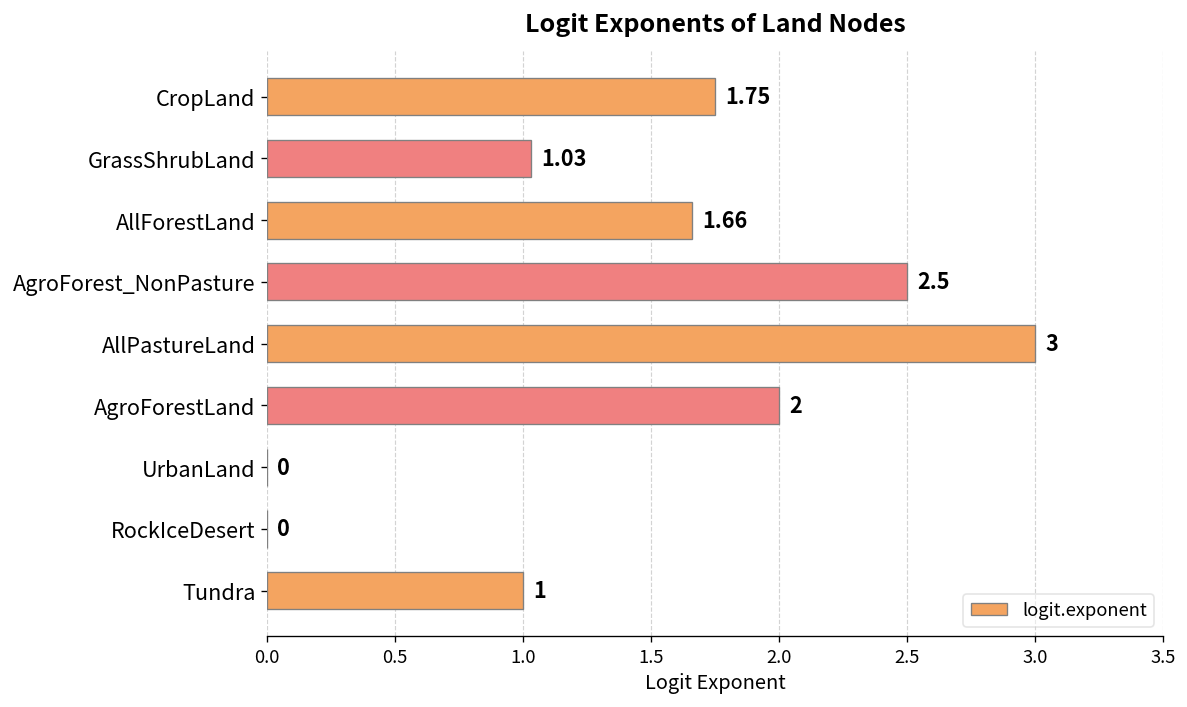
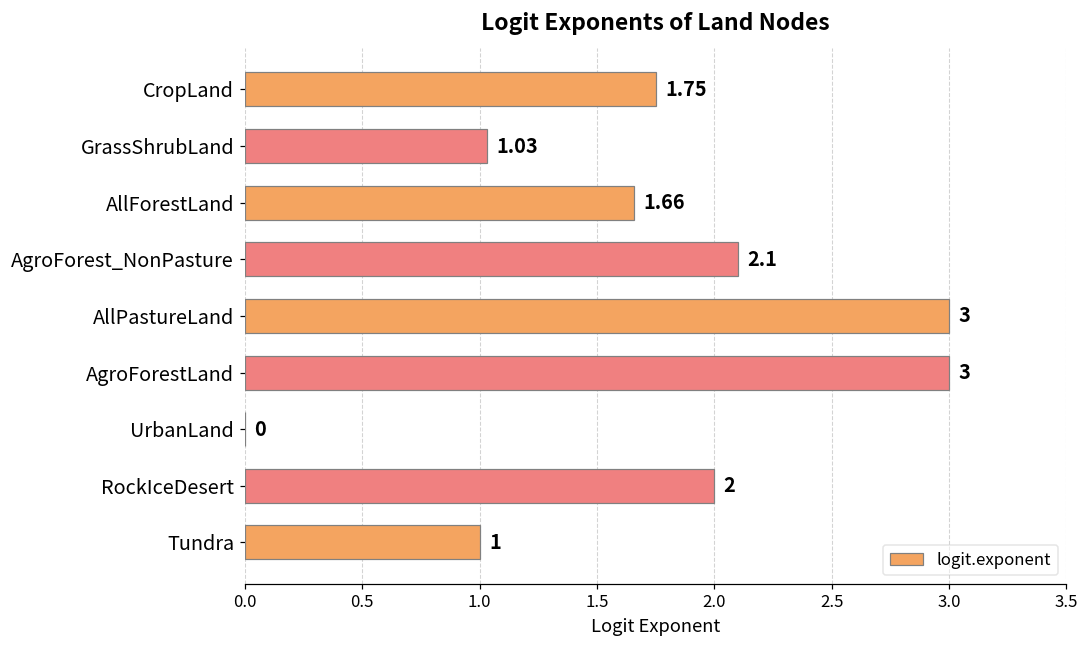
AgroForest_NonPasture: 2.5 -> 2.1
AgroForestLand: 2 -> 3
RockIceDesert: 0 -> 2
